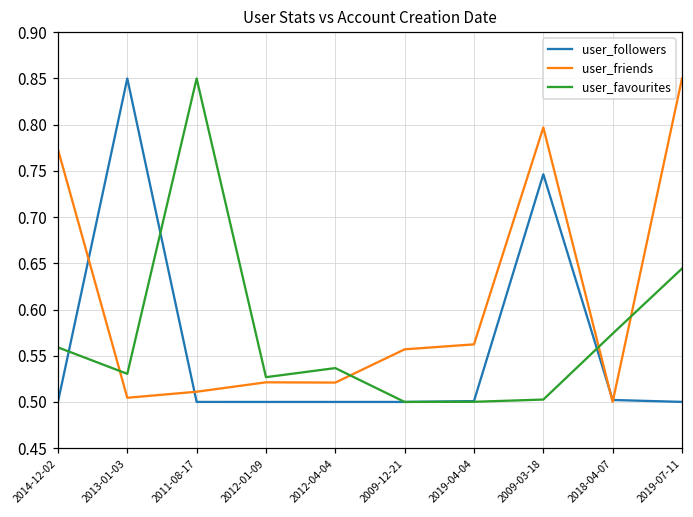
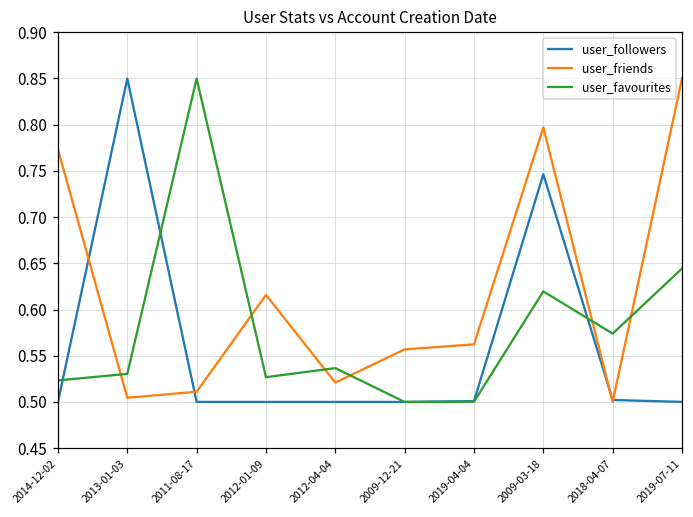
user_favourites, 2014-12-02: 0.56 -> 0.52
user_friends, 2012-01-09: 0.52 -> 0.62
user_favourites, 2009-03-18: 0.50 -> 0.62
